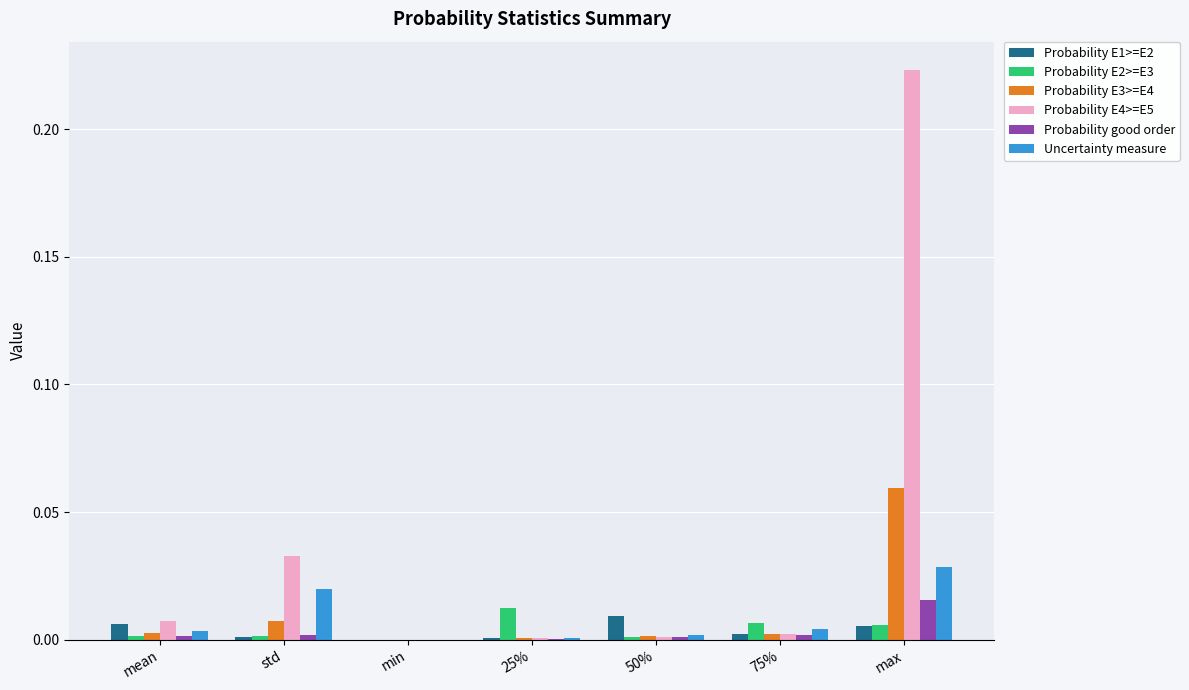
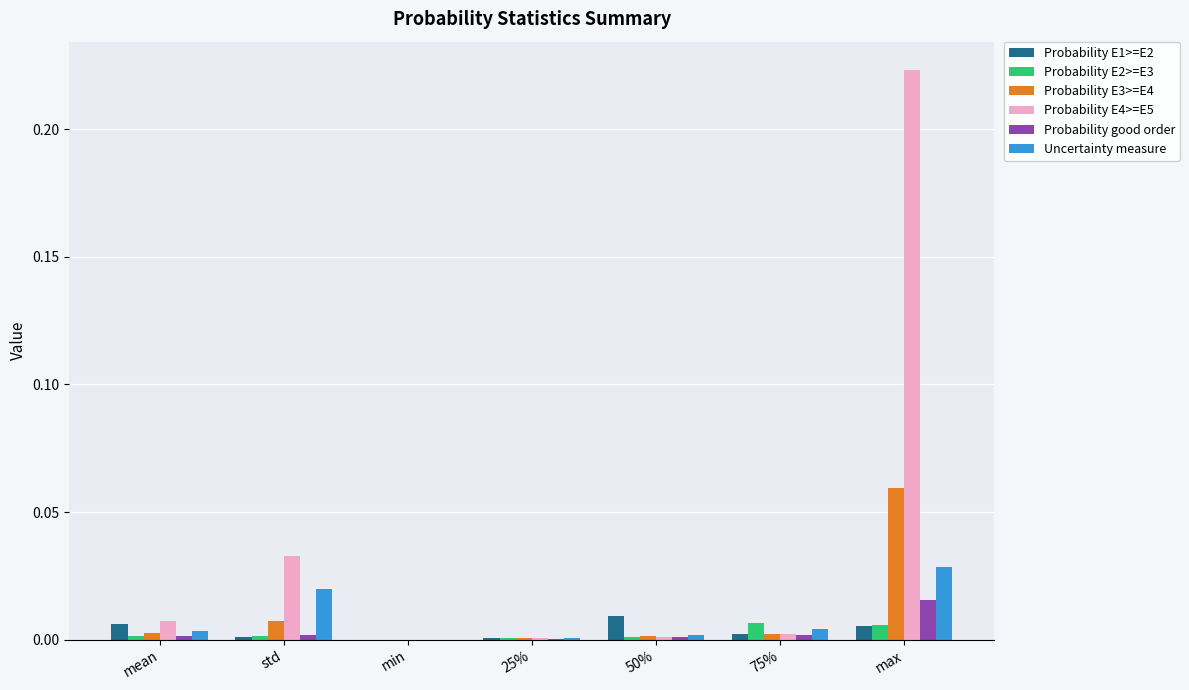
Probability E2>=E3, 25%: 0.012 -> 0.001
